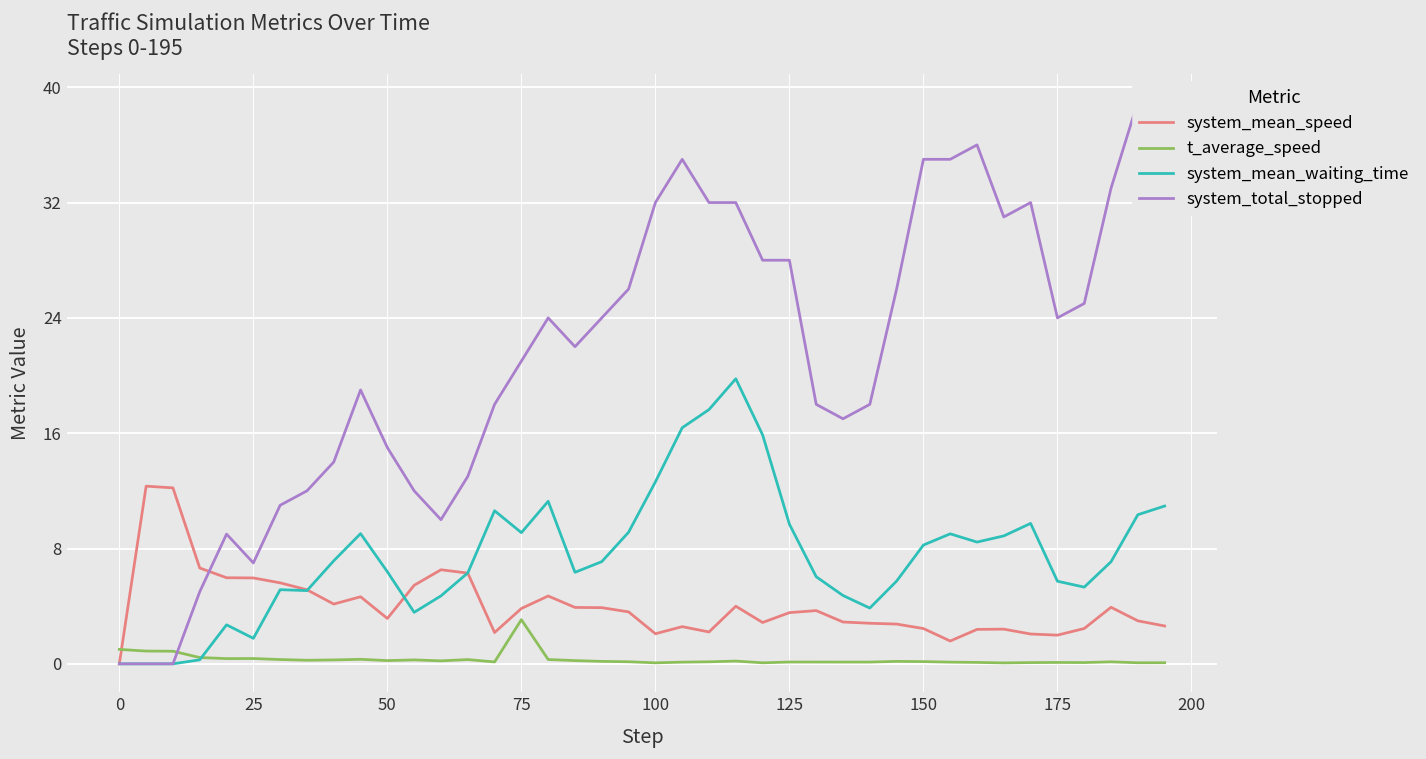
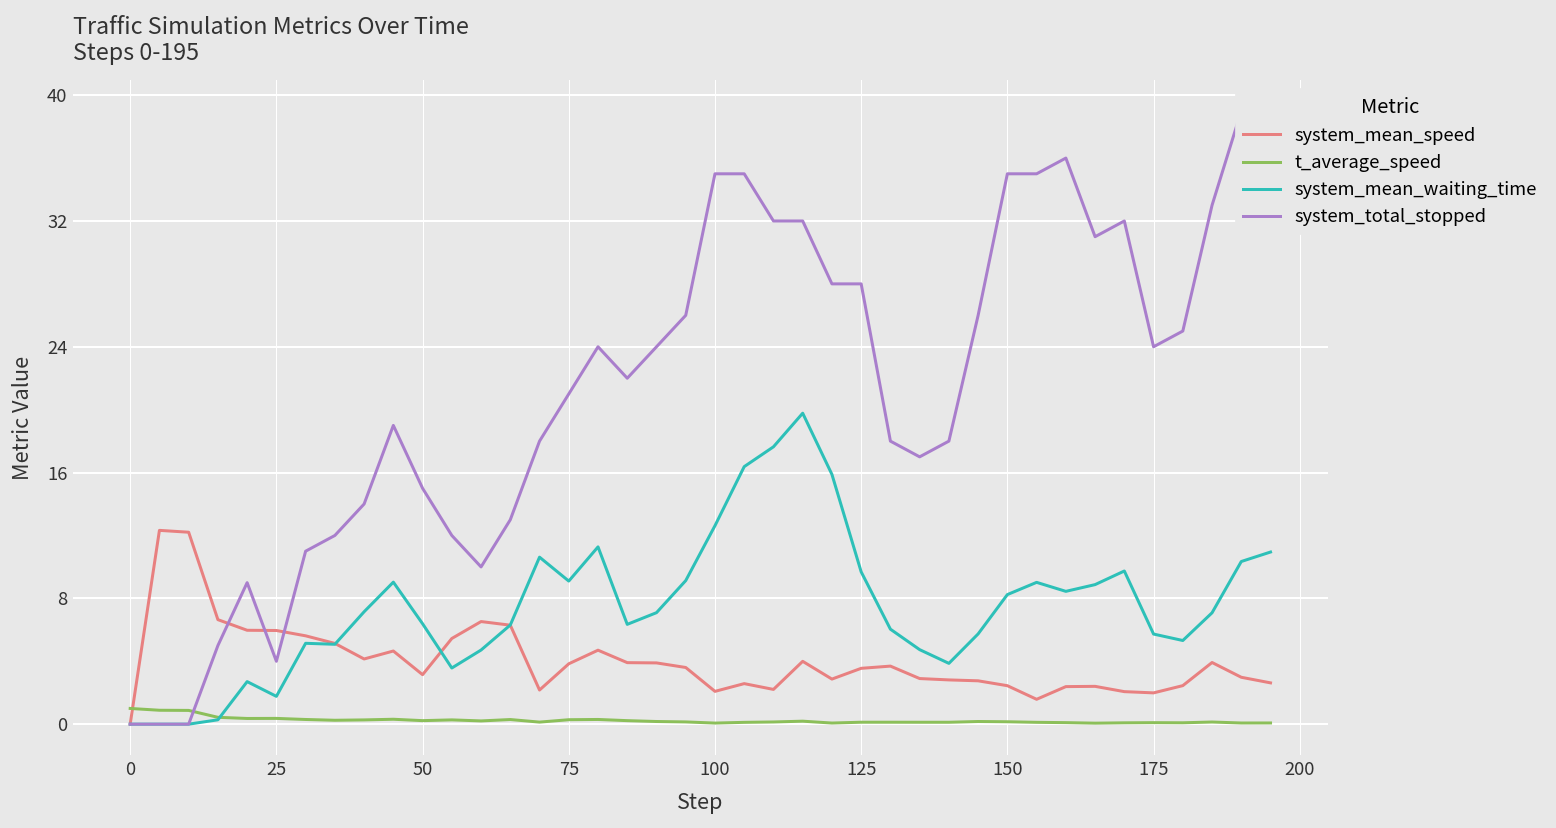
system_total_stopped, 25: 7 -> 4
t_average_speed, 75: 3.1 -> 0.3
system_total_stopped, 100: 32 -> 35
